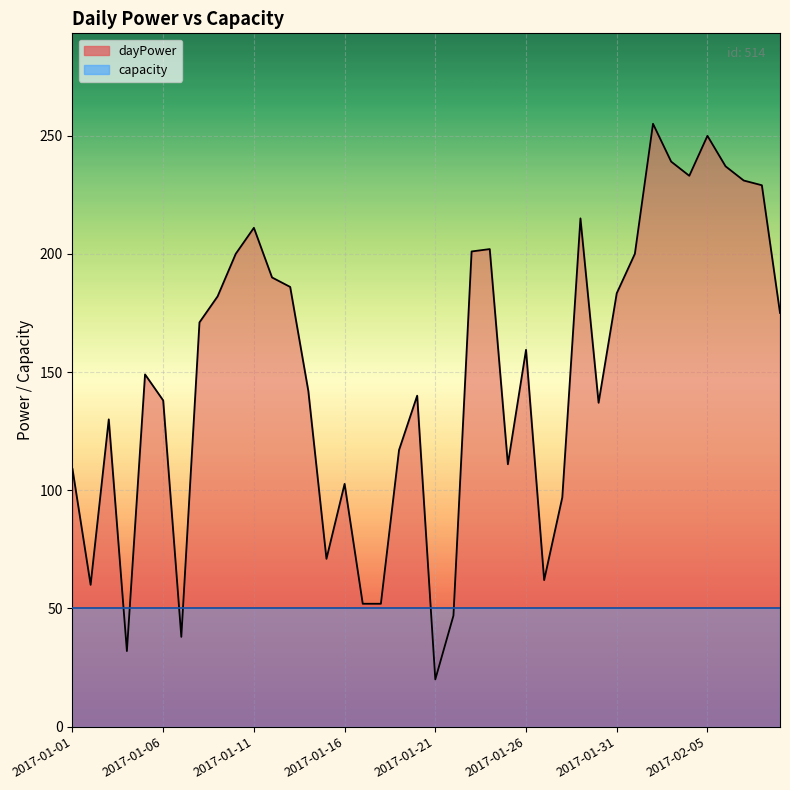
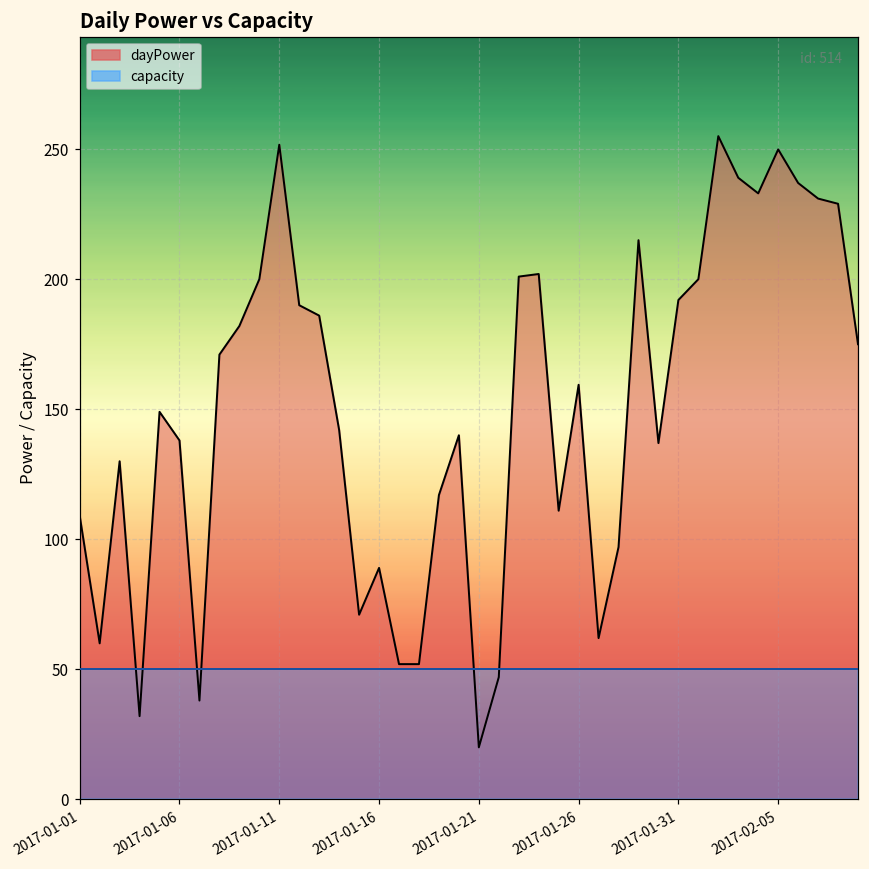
dayPower, 2017-01-11: 211 -> 252
dayPower, 2017-01-16: 103 -> 89
dayPower, 2017-01-31: 183 -> 192
